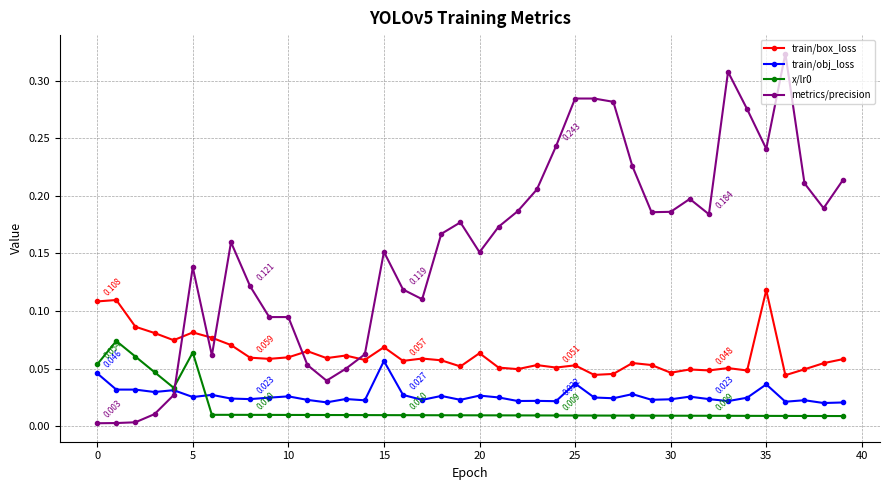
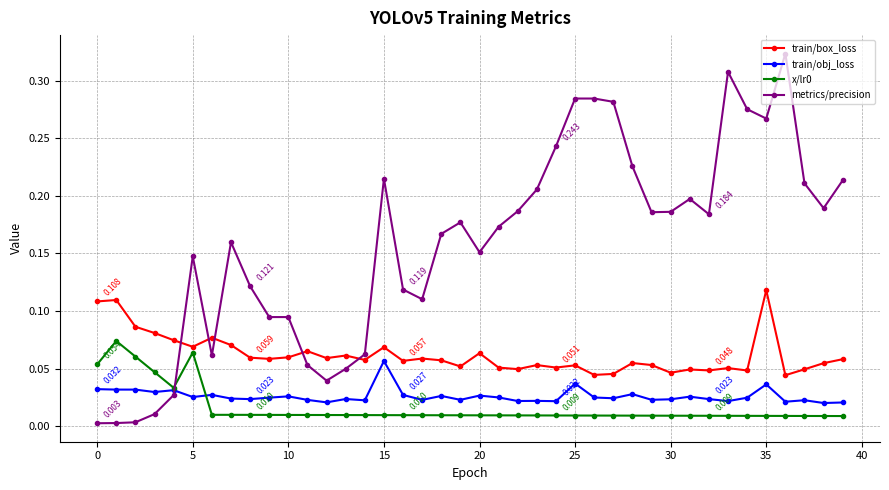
train/obj_loss, 0: 0.046 -> 0.032
train/box_loss, 5: 0.081 -> 0.069
metrics/precision, 5: 0.138 -> 0.147
metrics/precision, 15: 0.151 -> 0.215
metrics/precision, 35: 0.241 -> 0.267
